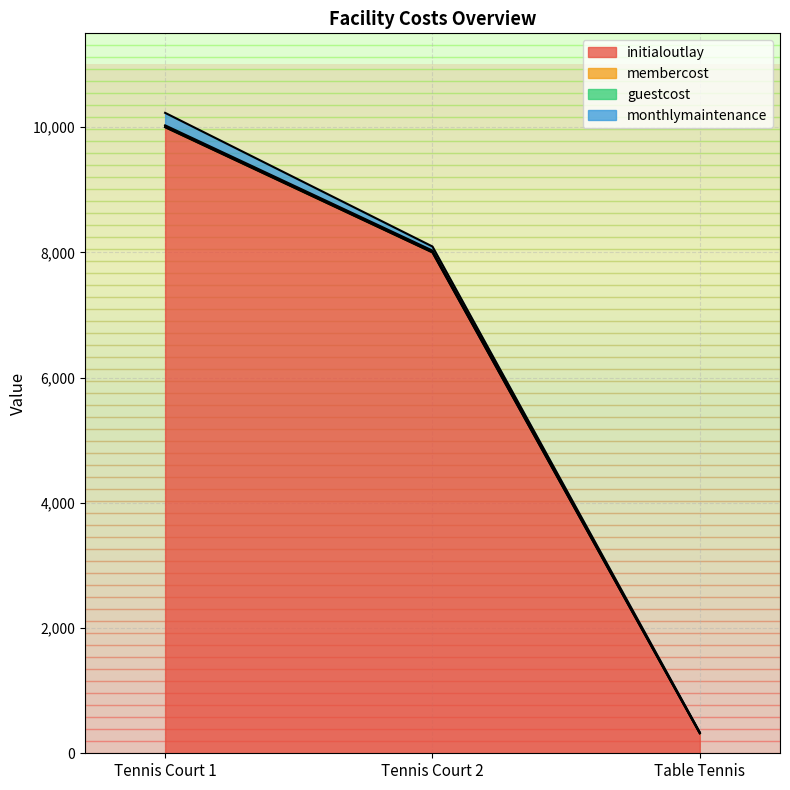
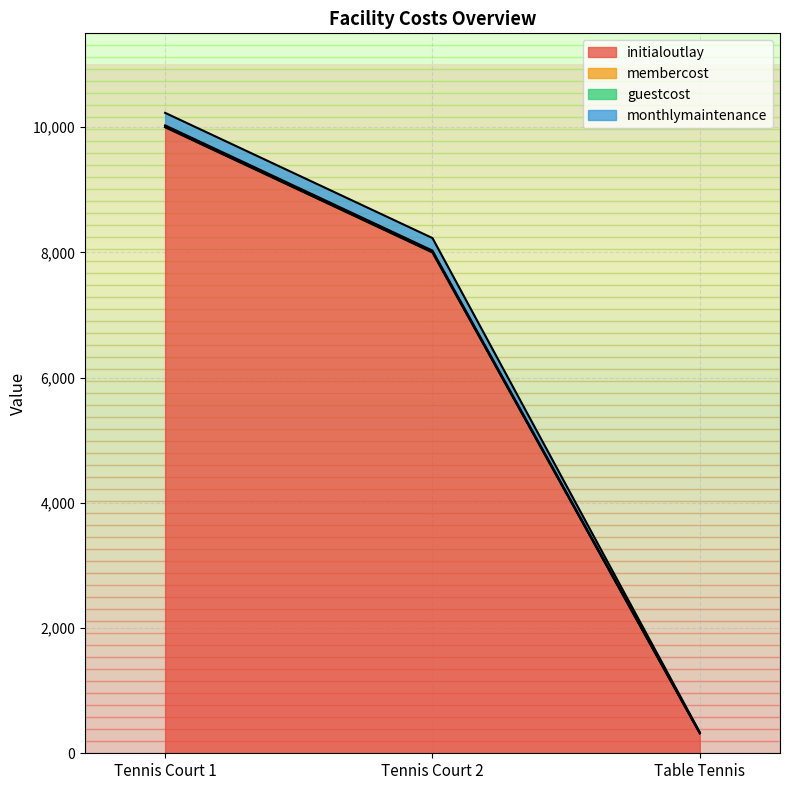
monthlymaintenance, Tennis Court 2: 100 -> 200
